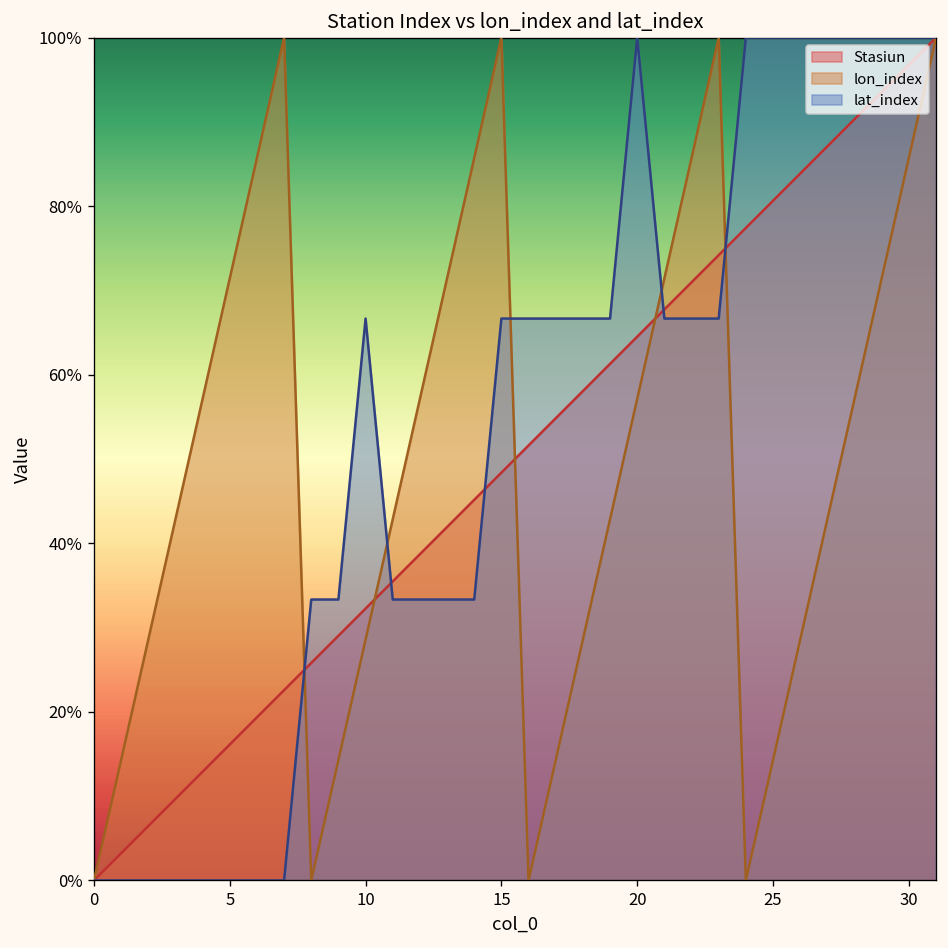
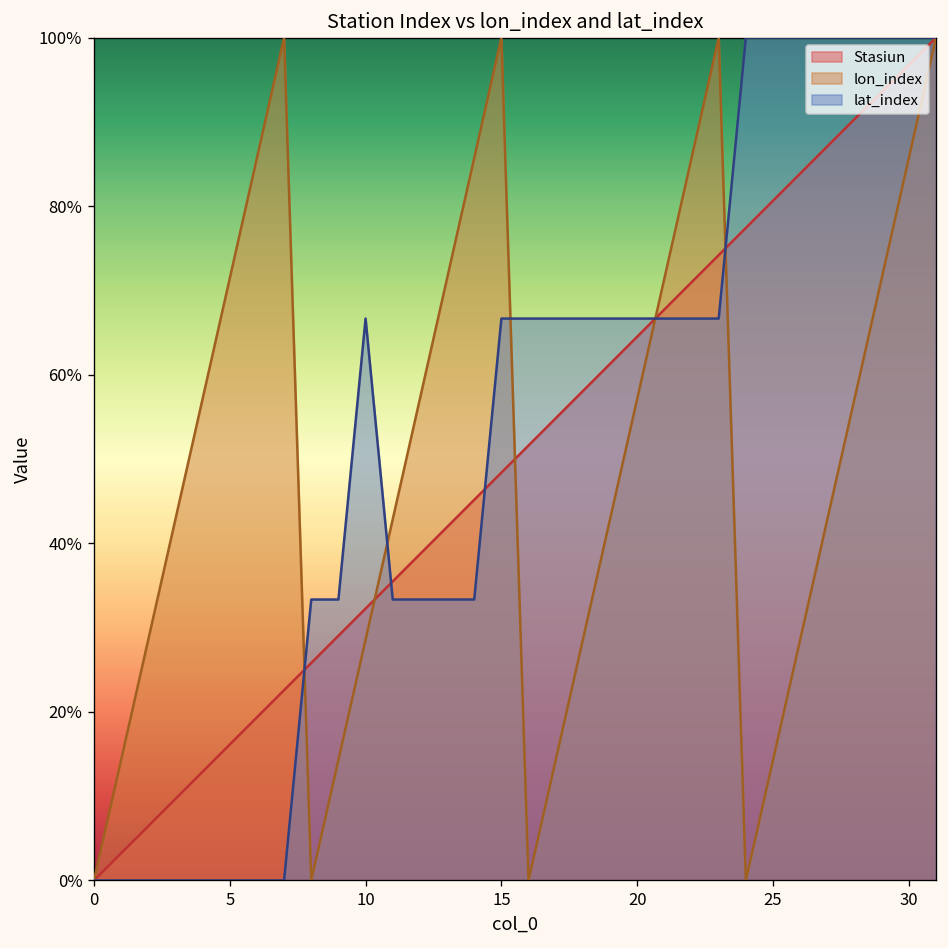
lat_index, 20: 100% -> 67%
